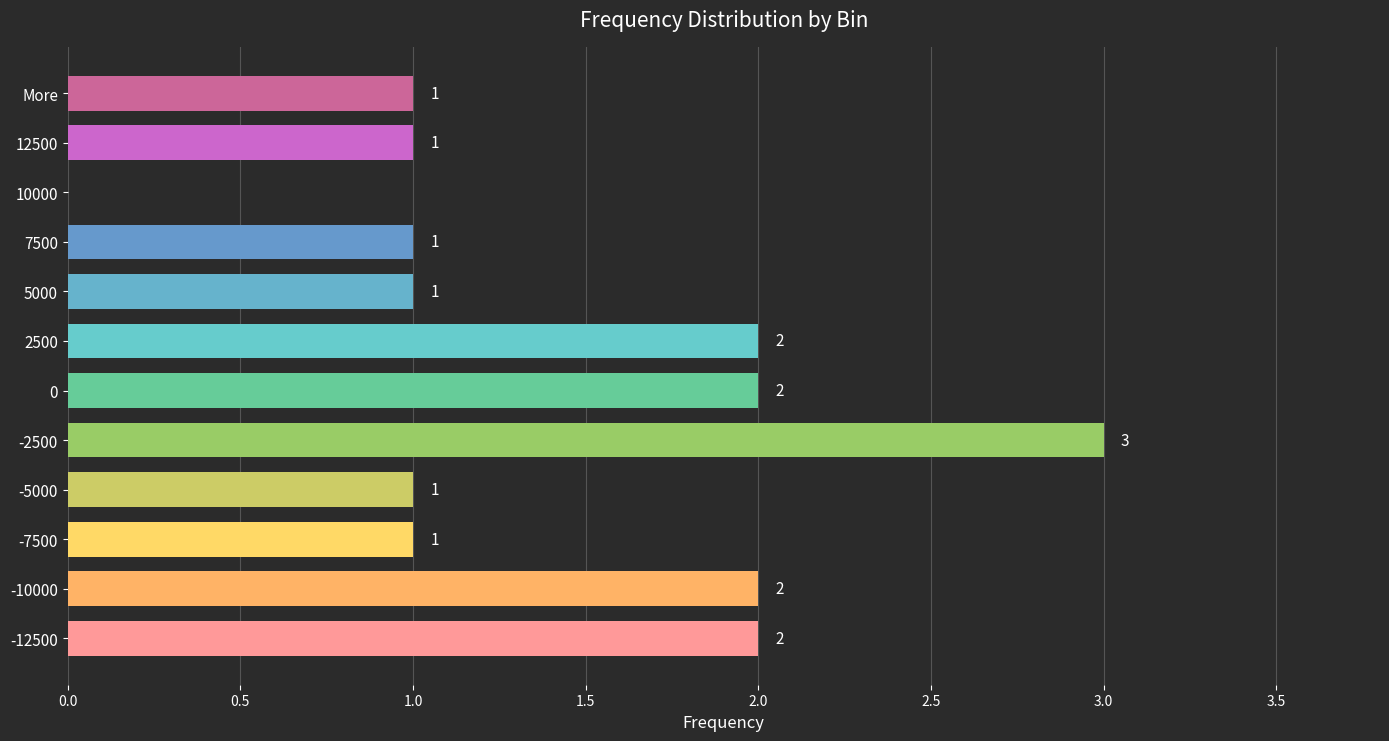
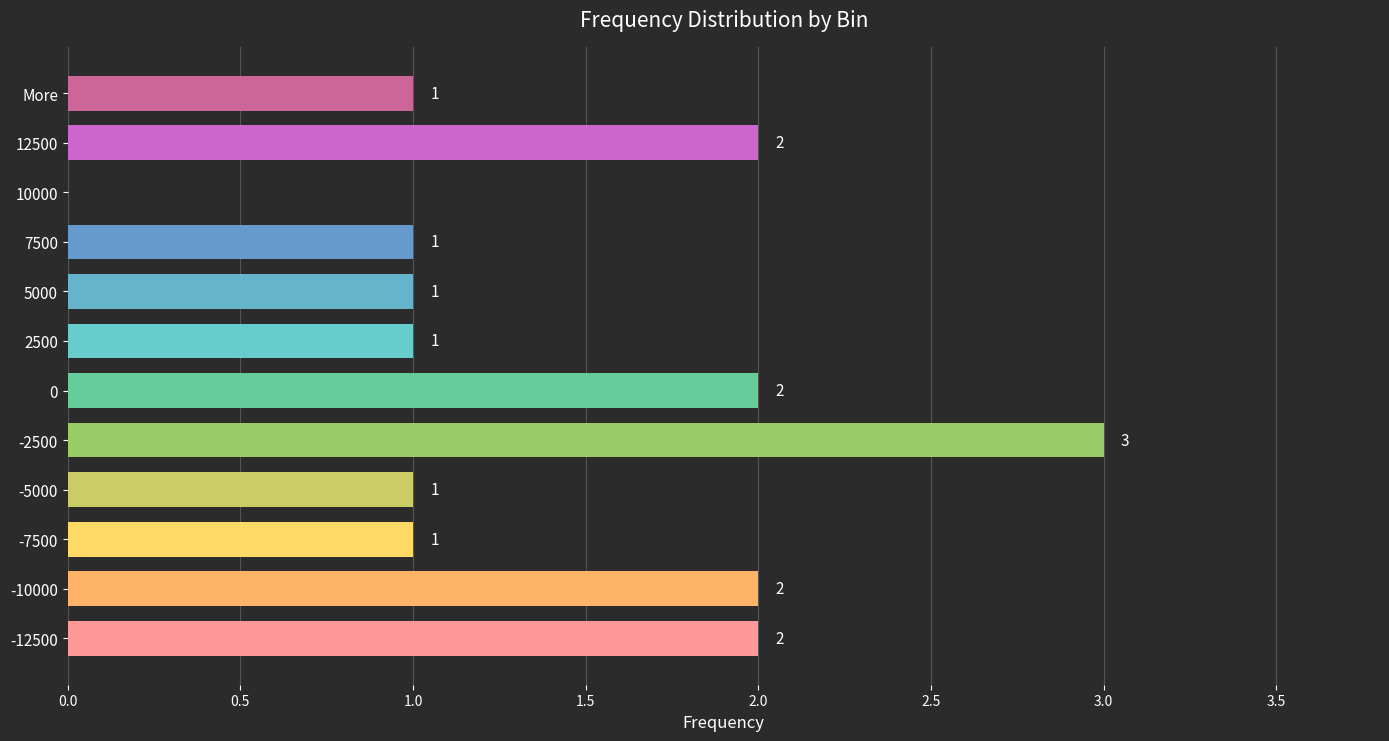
12500: 1 -> 2
2500: 2 -> 1
